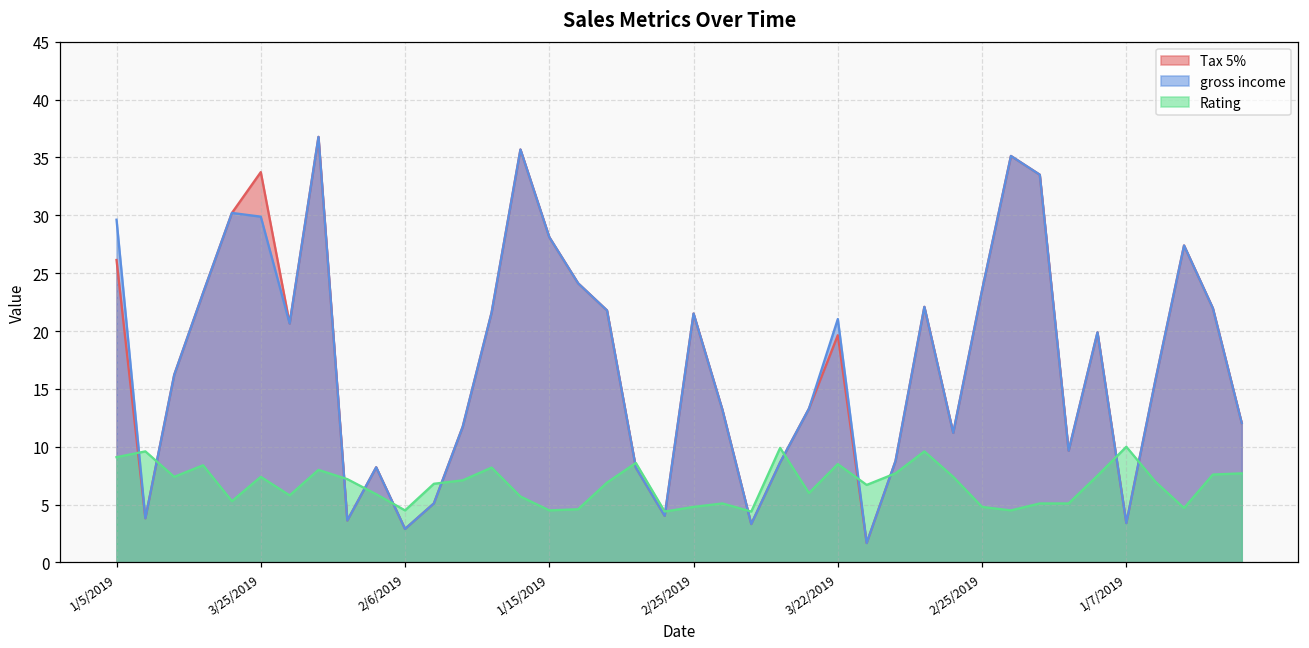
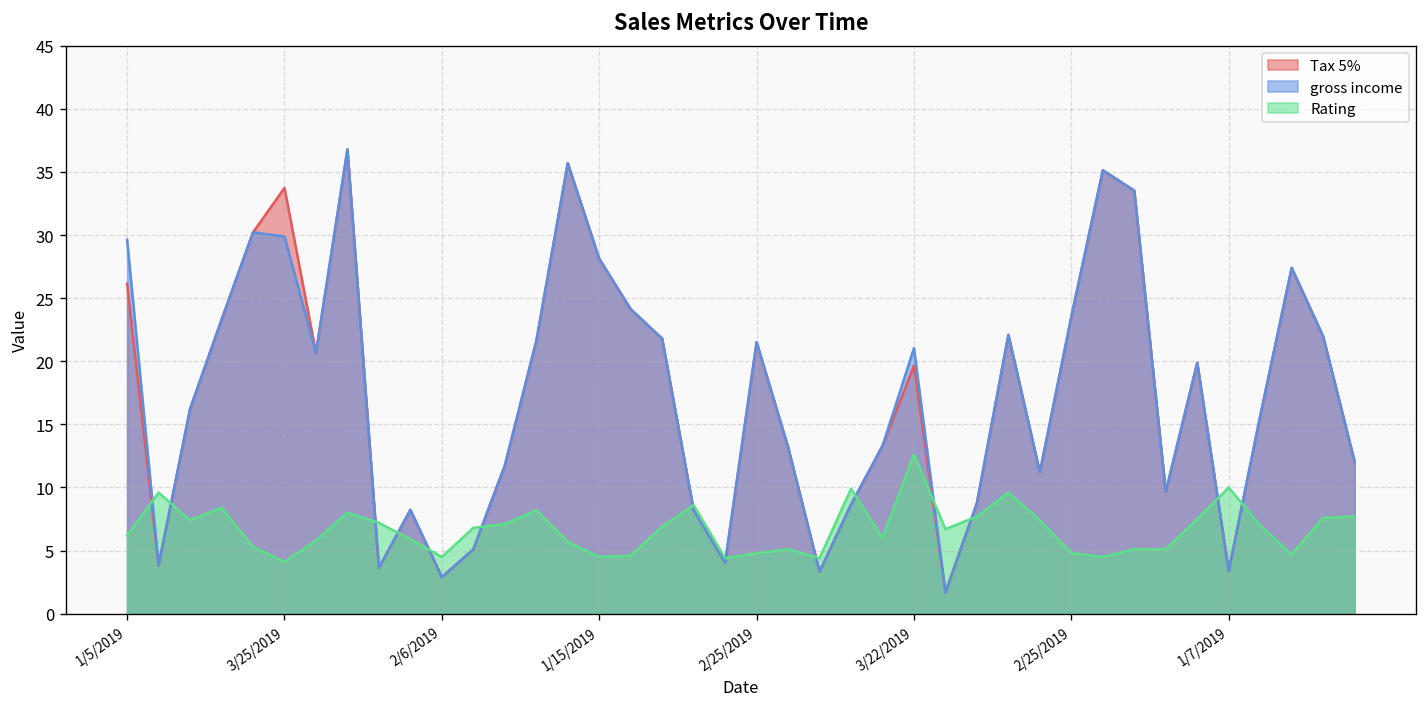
Rating, 1/5/2019: 9.1 -> 6.2
Rating, 3/25/2019: 7.4 -> 4.1
Rating, 3/22/2019: 8.5 -> 12.6
